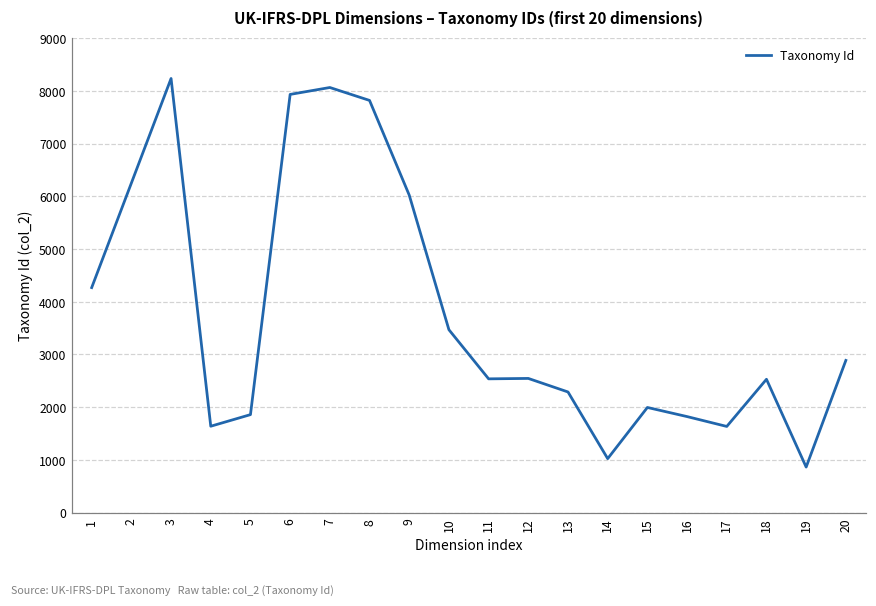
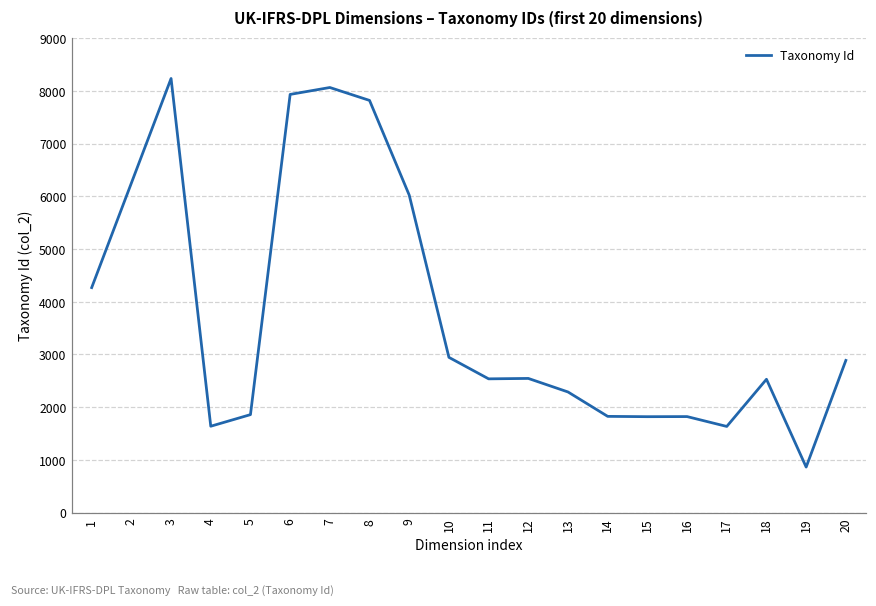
10: 3500 -> 2900
14: 1000 -> 1800
15: 2000 -> 1800
